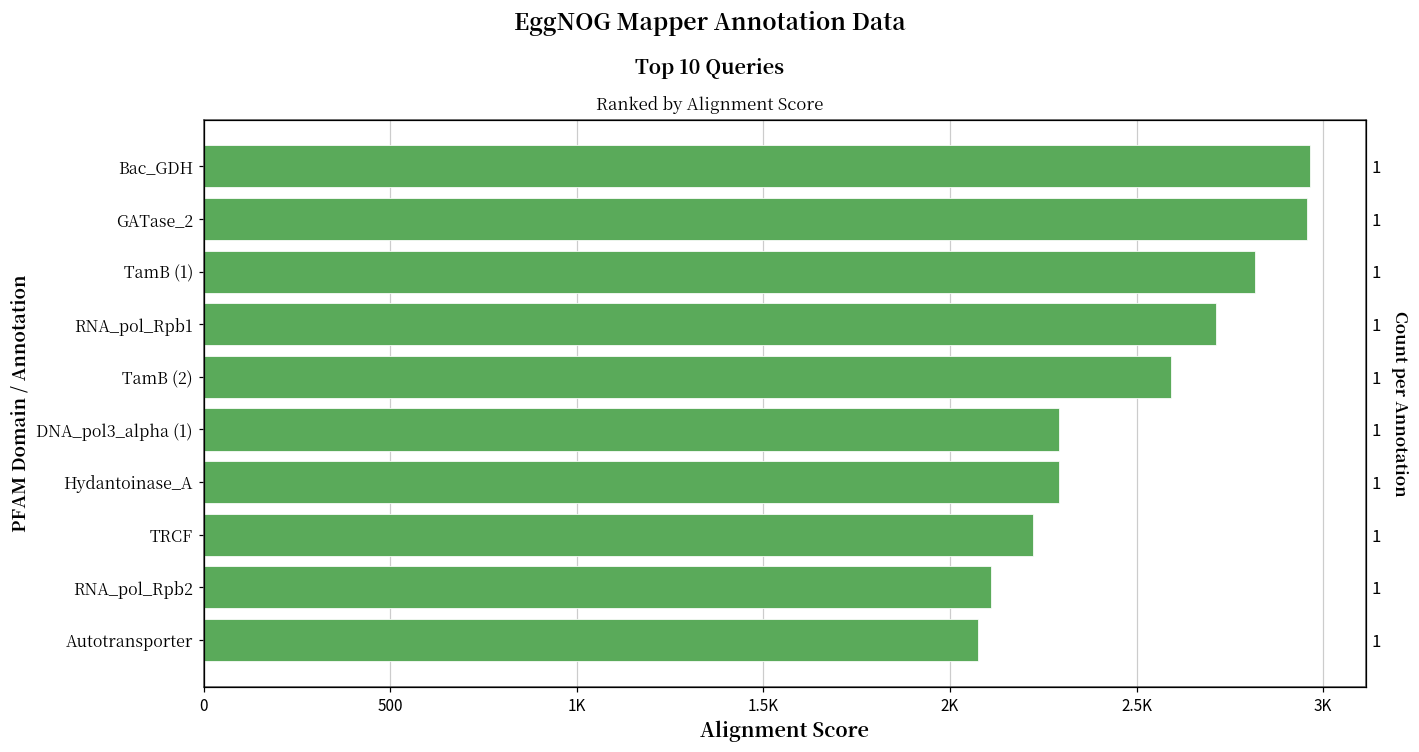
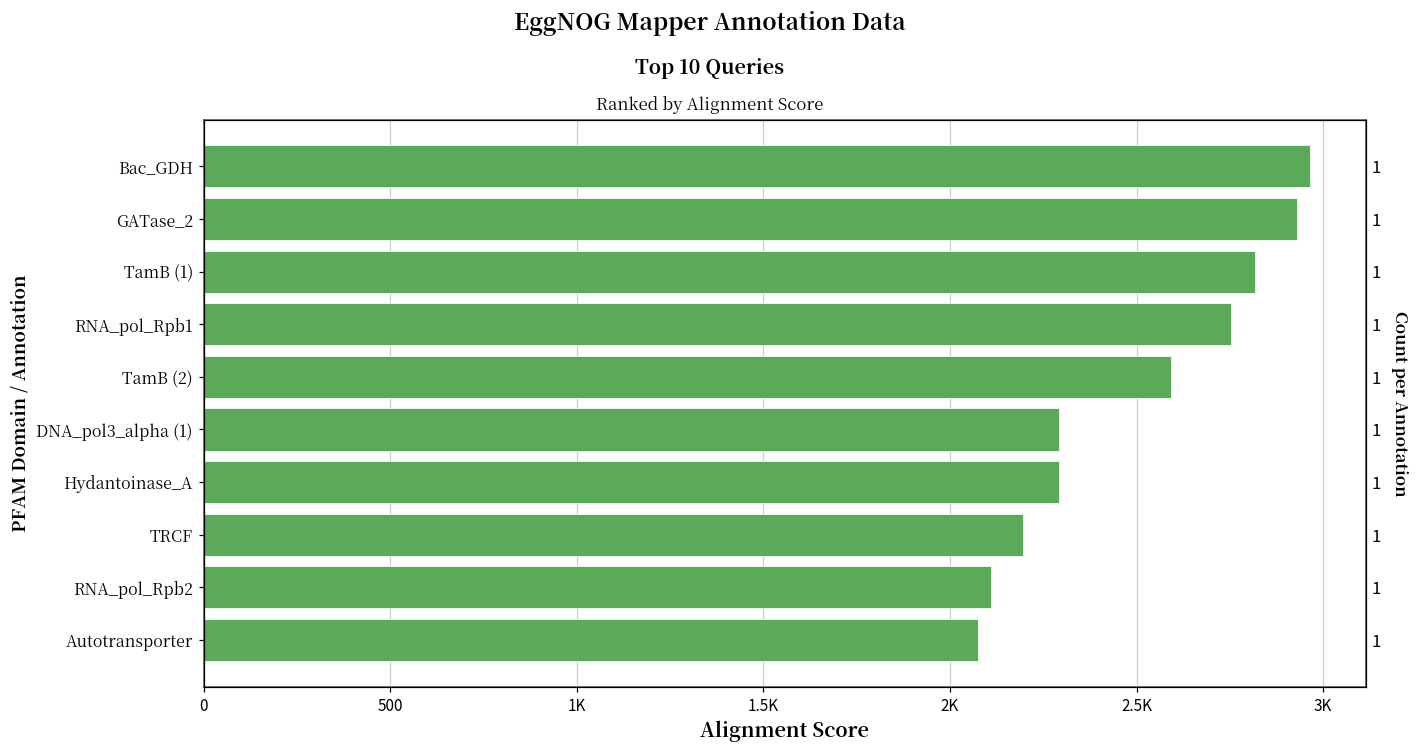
GATase_2: 2960 -> 2930
RNA_pol_Rpb1: 2710 -> 2750
TRCF: 2220 -> 2200
